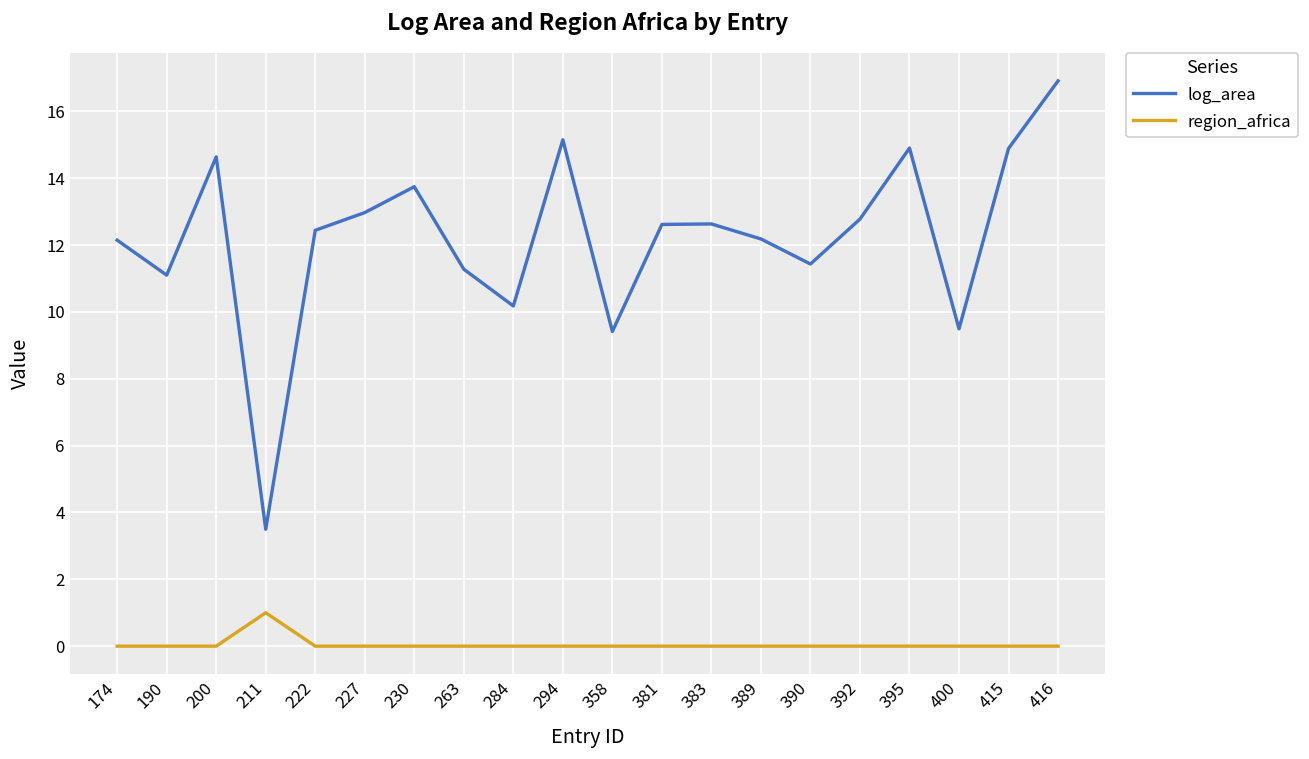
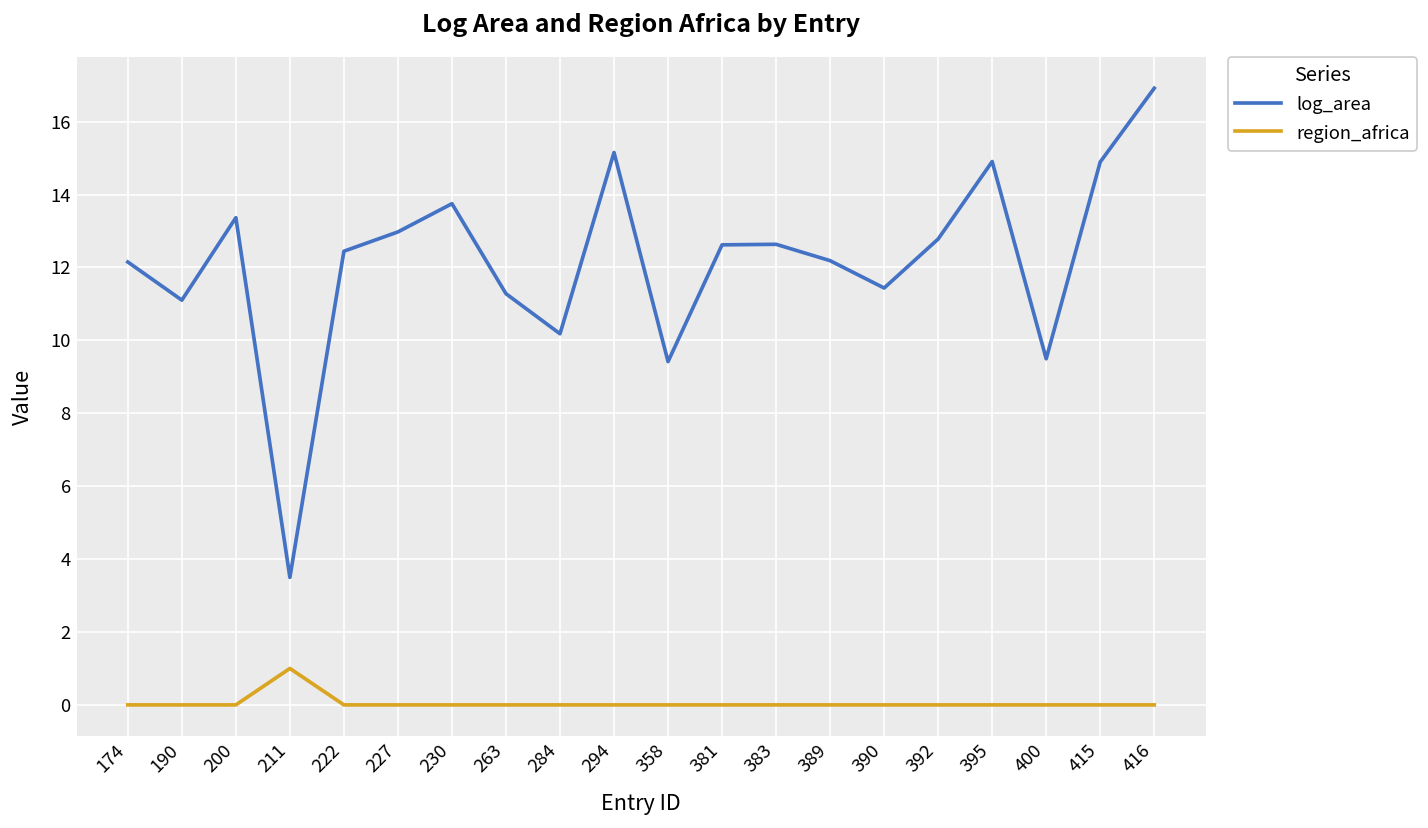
log_area, 200: 14.6 -> 13.4
